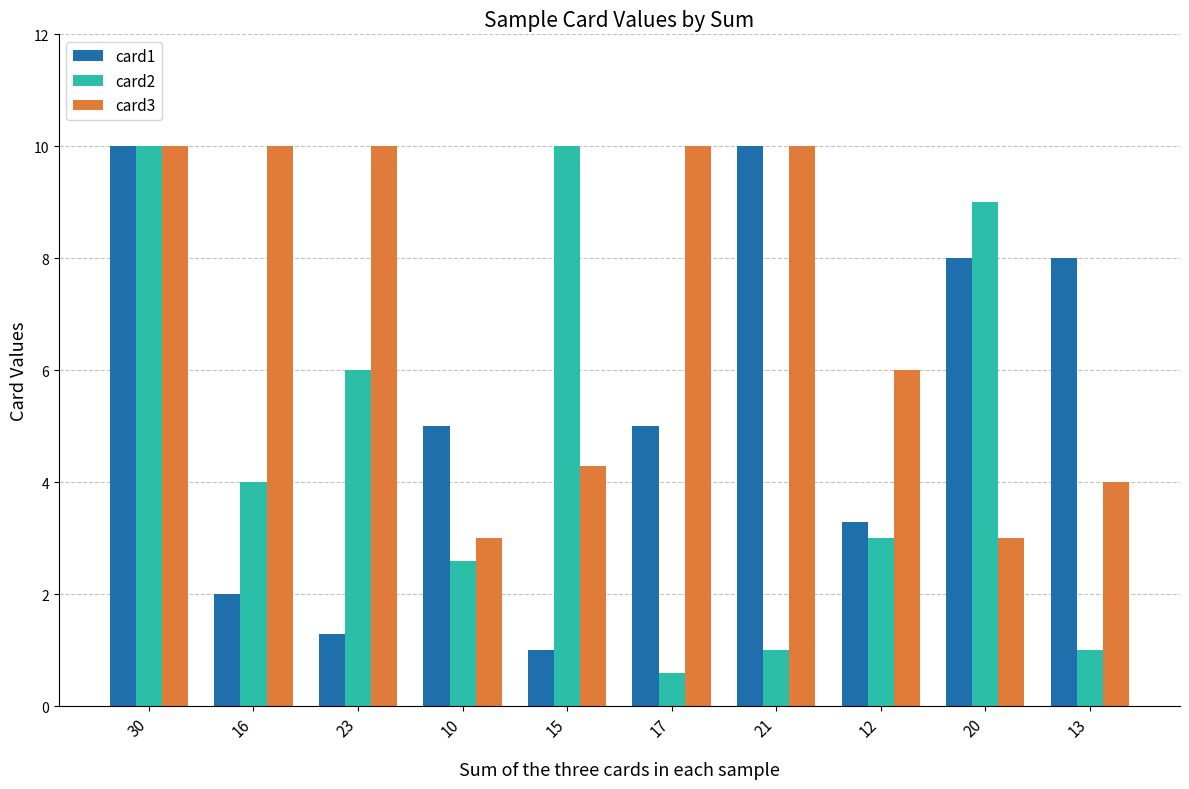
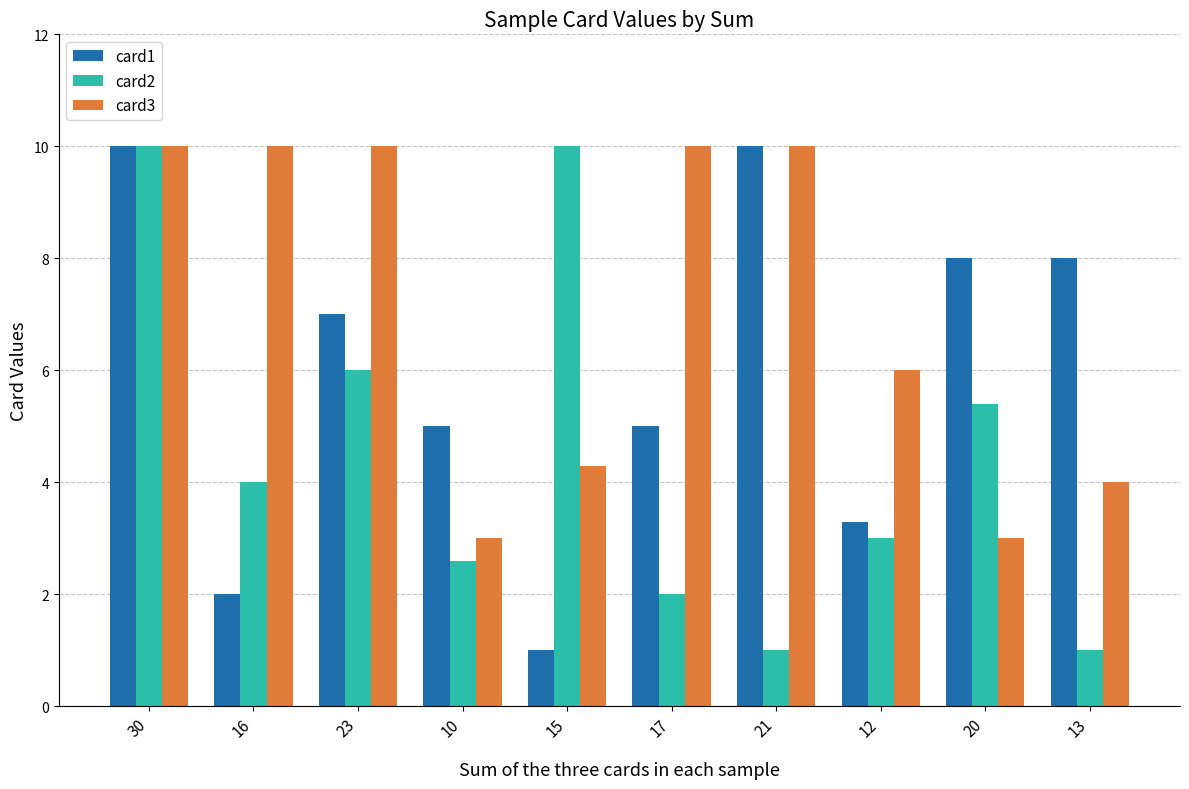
card1, 23: 1.3 -> 7.0
card2, 17: 0.6 -> 2.0
card2, 20: 9.0 -> 5.4
